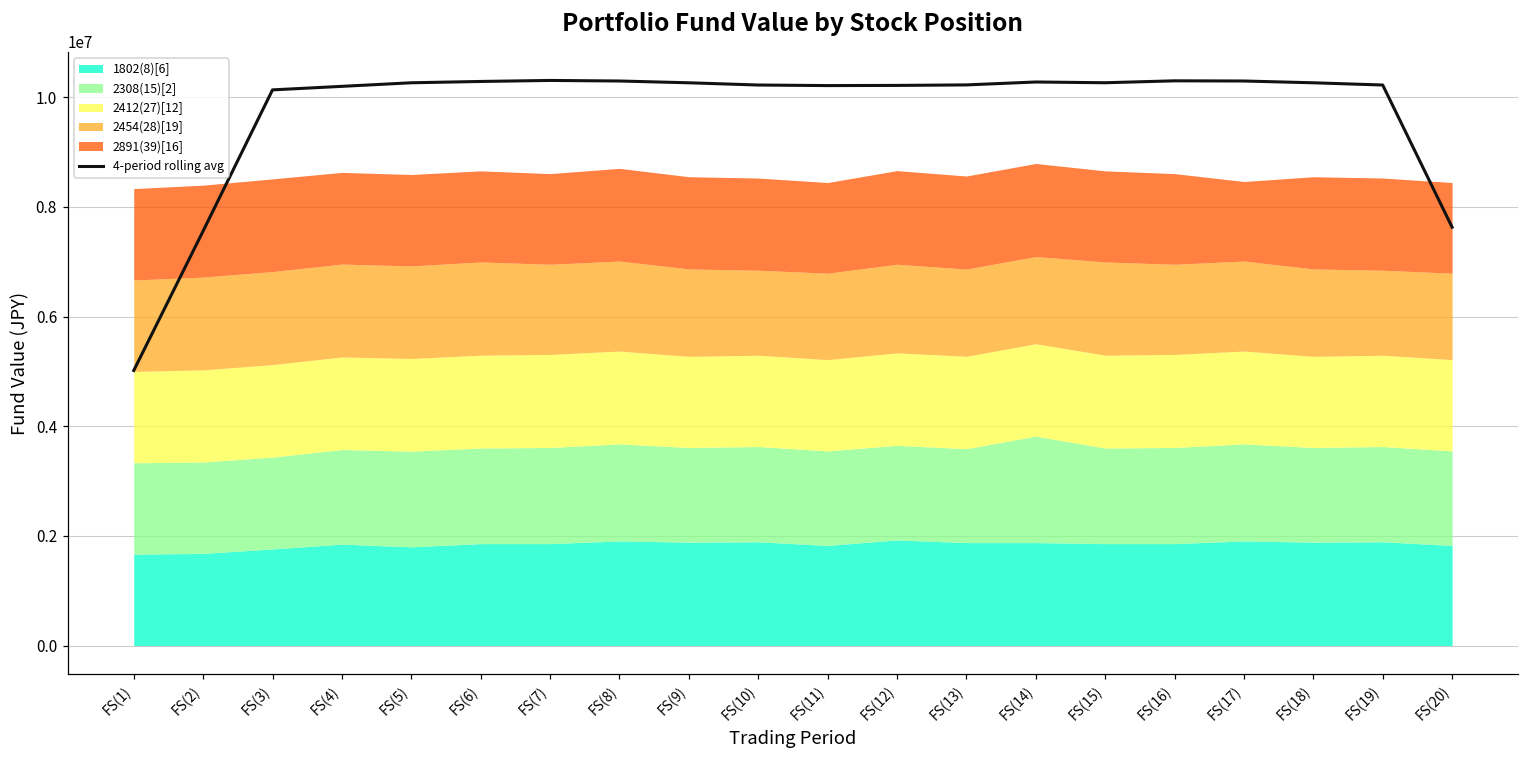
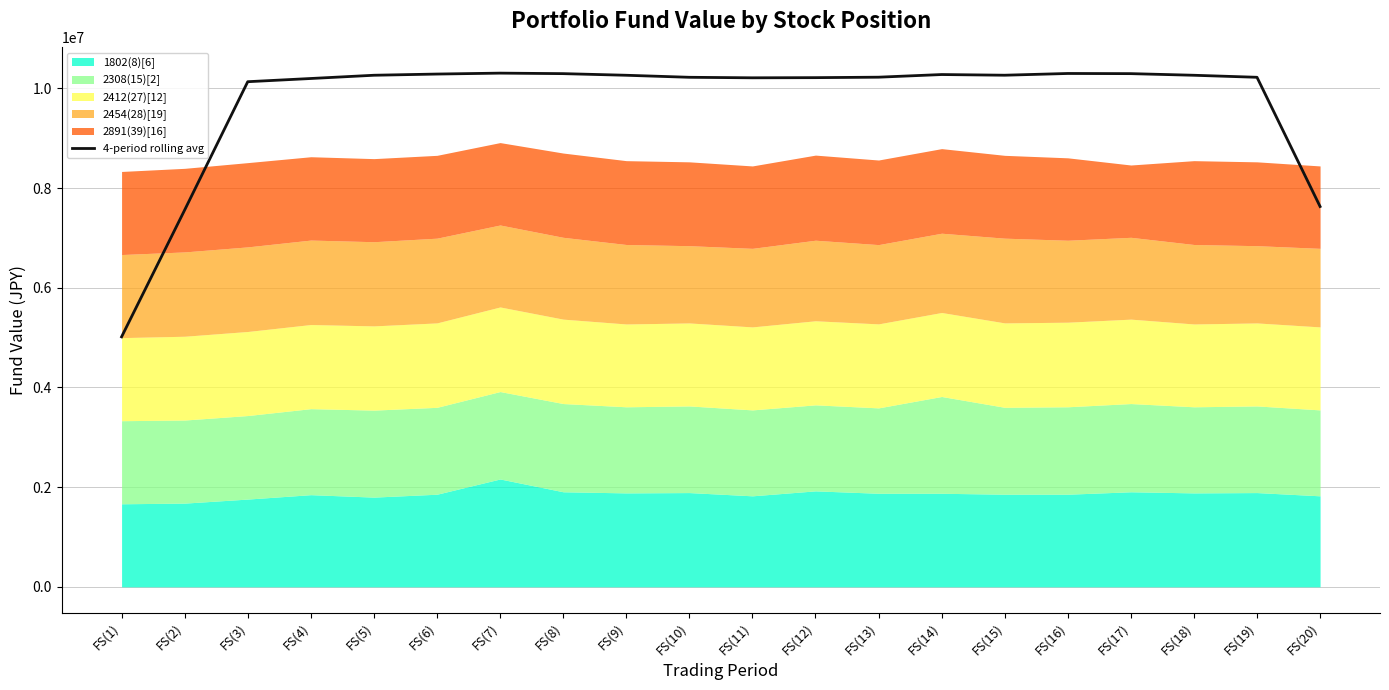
1802(8)[6], FS(7): 1900000 -> 2200000
